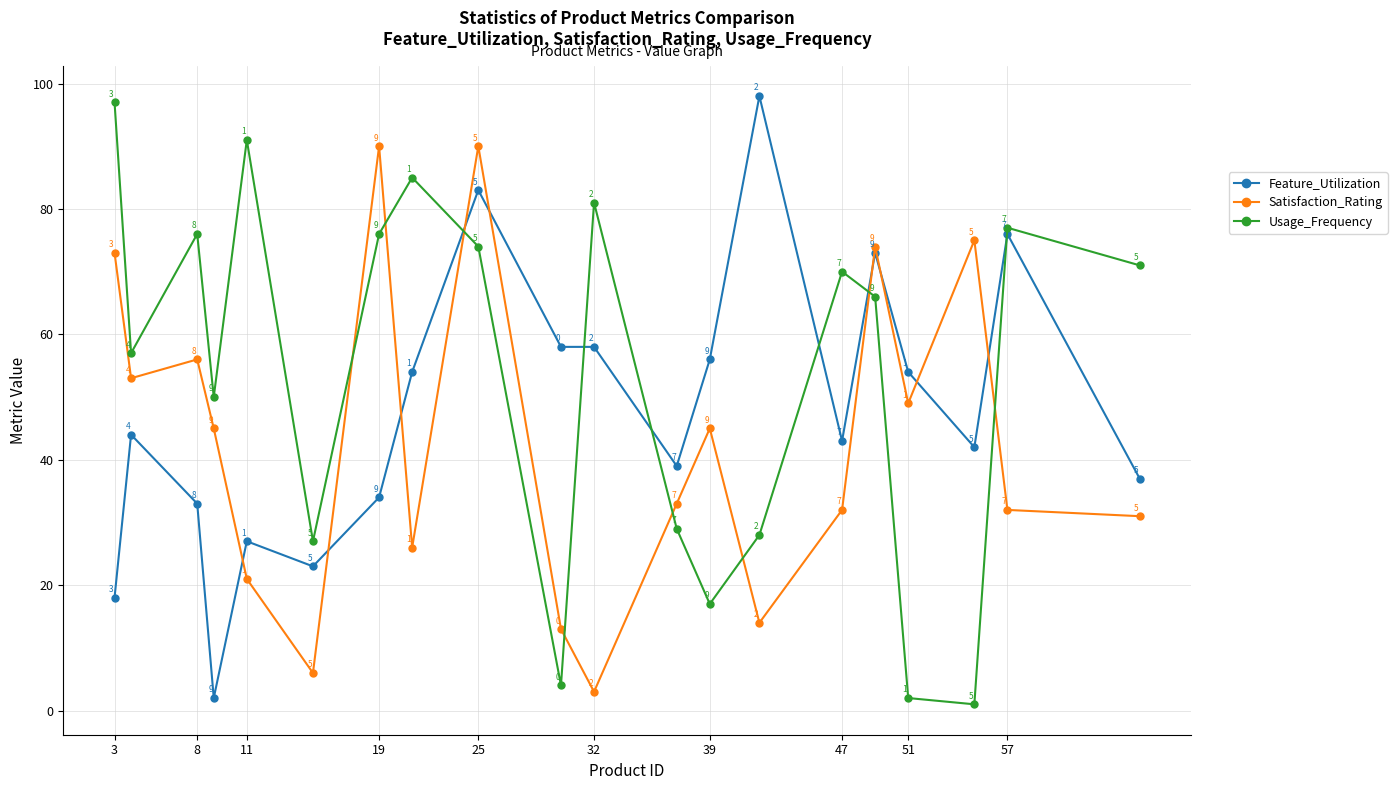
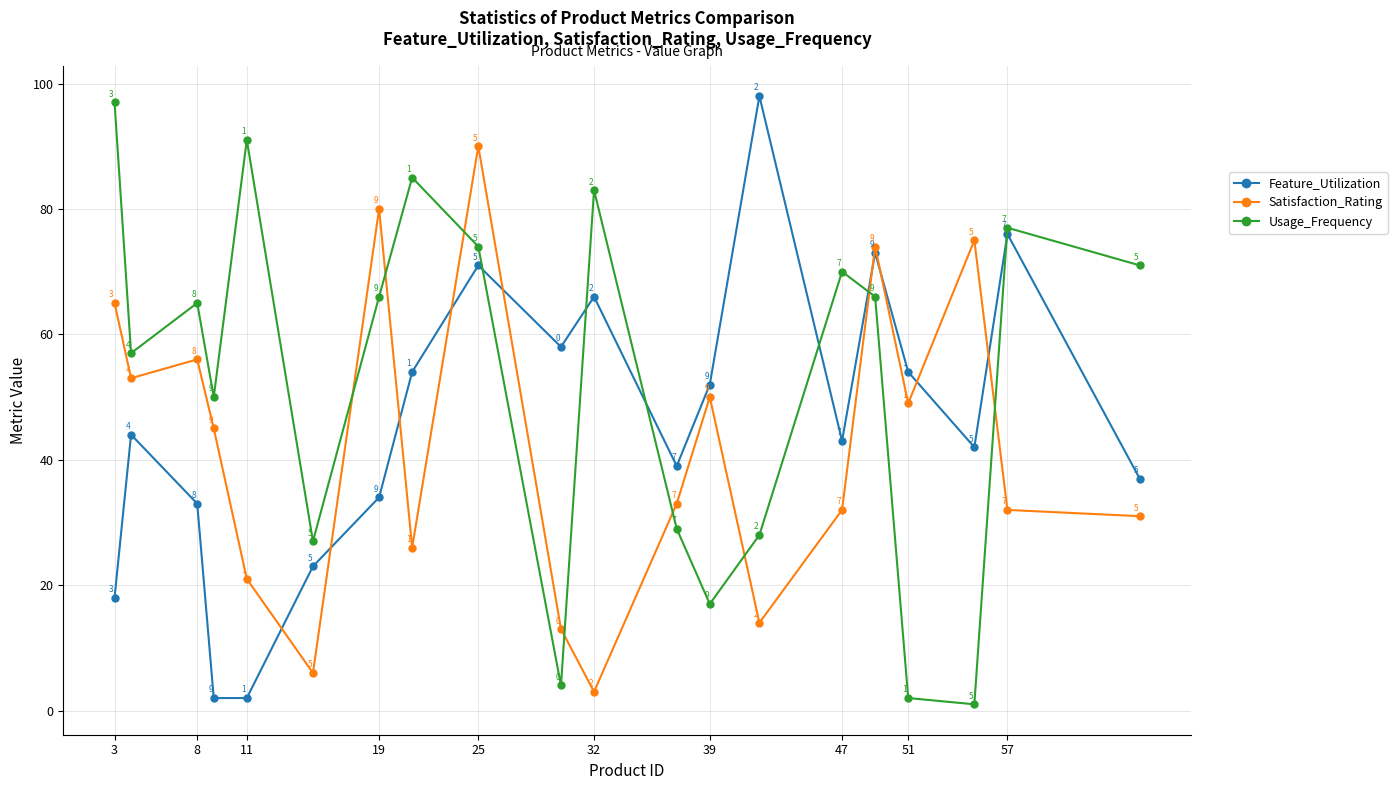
Satisfaction_Rating, 3: 73 -> 65
Usage_Frequency, 8: 76 -> 65
Feature_Utilization, 11: 27 -> 2
Satisfaction_Rating, 19: 90 -> 80
Usage_Frequency, 19: 76 -> 66
Feature_Utilization, 25: 83 -> 71
Feature_Utilization, 32: 58 -> 66
Usage_Frequency, 32: 81 -> 83
Feature_Utilization, 39: 56 -> 52
Satisfaction_Rating, 39: 45 -> 50
